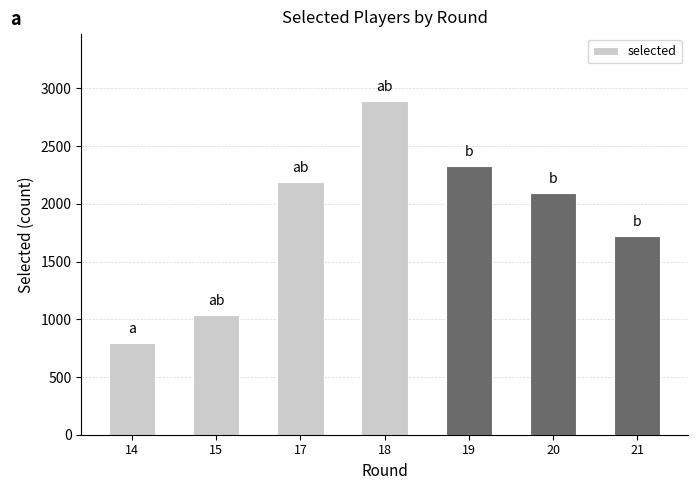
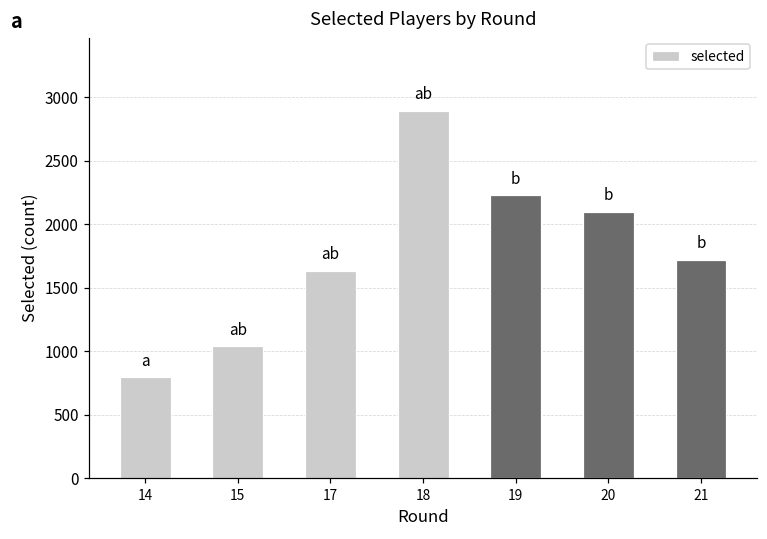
17: 2190 -> 1630
19: 2330 -> 2230
